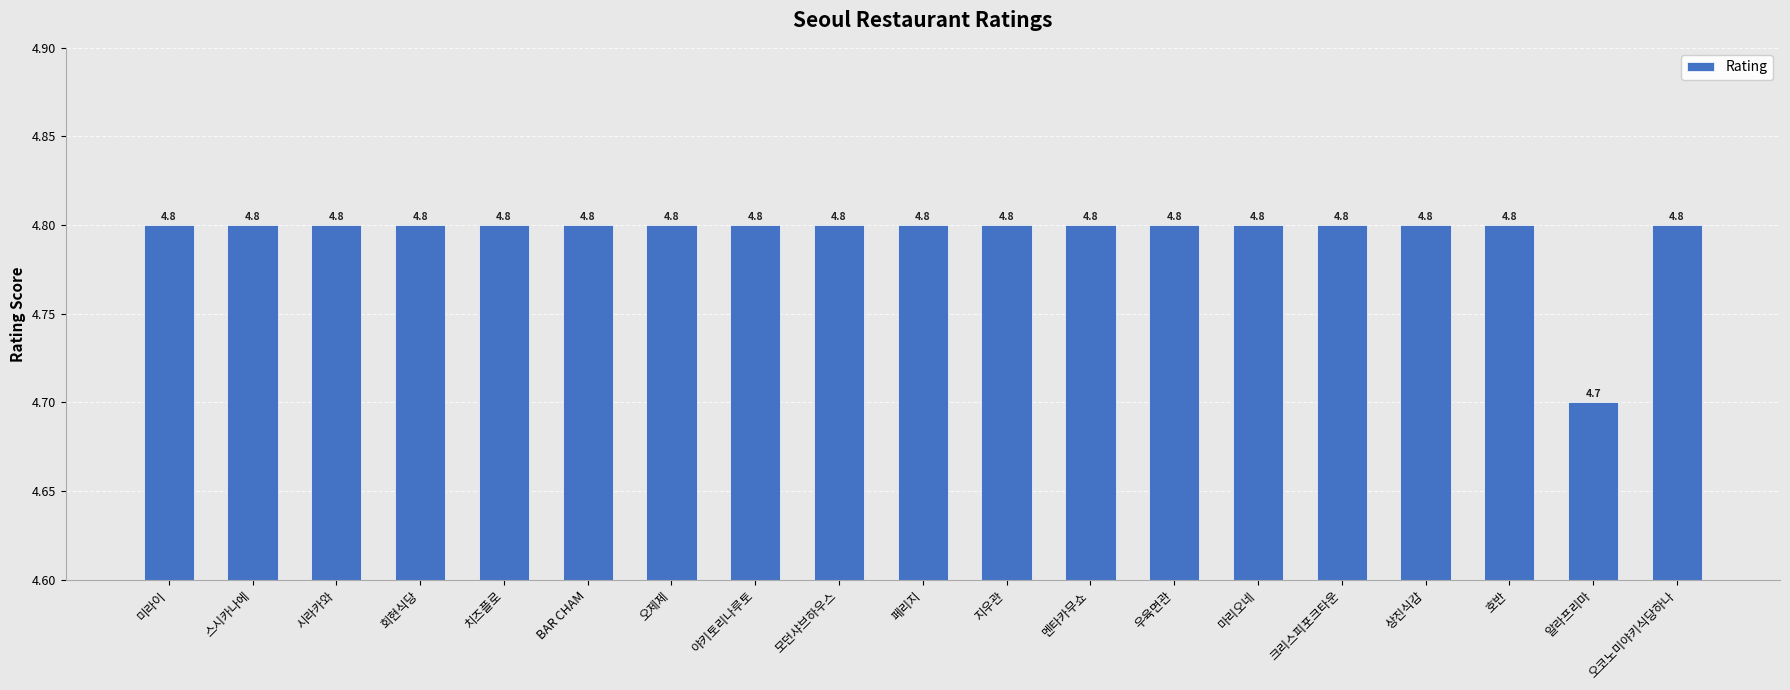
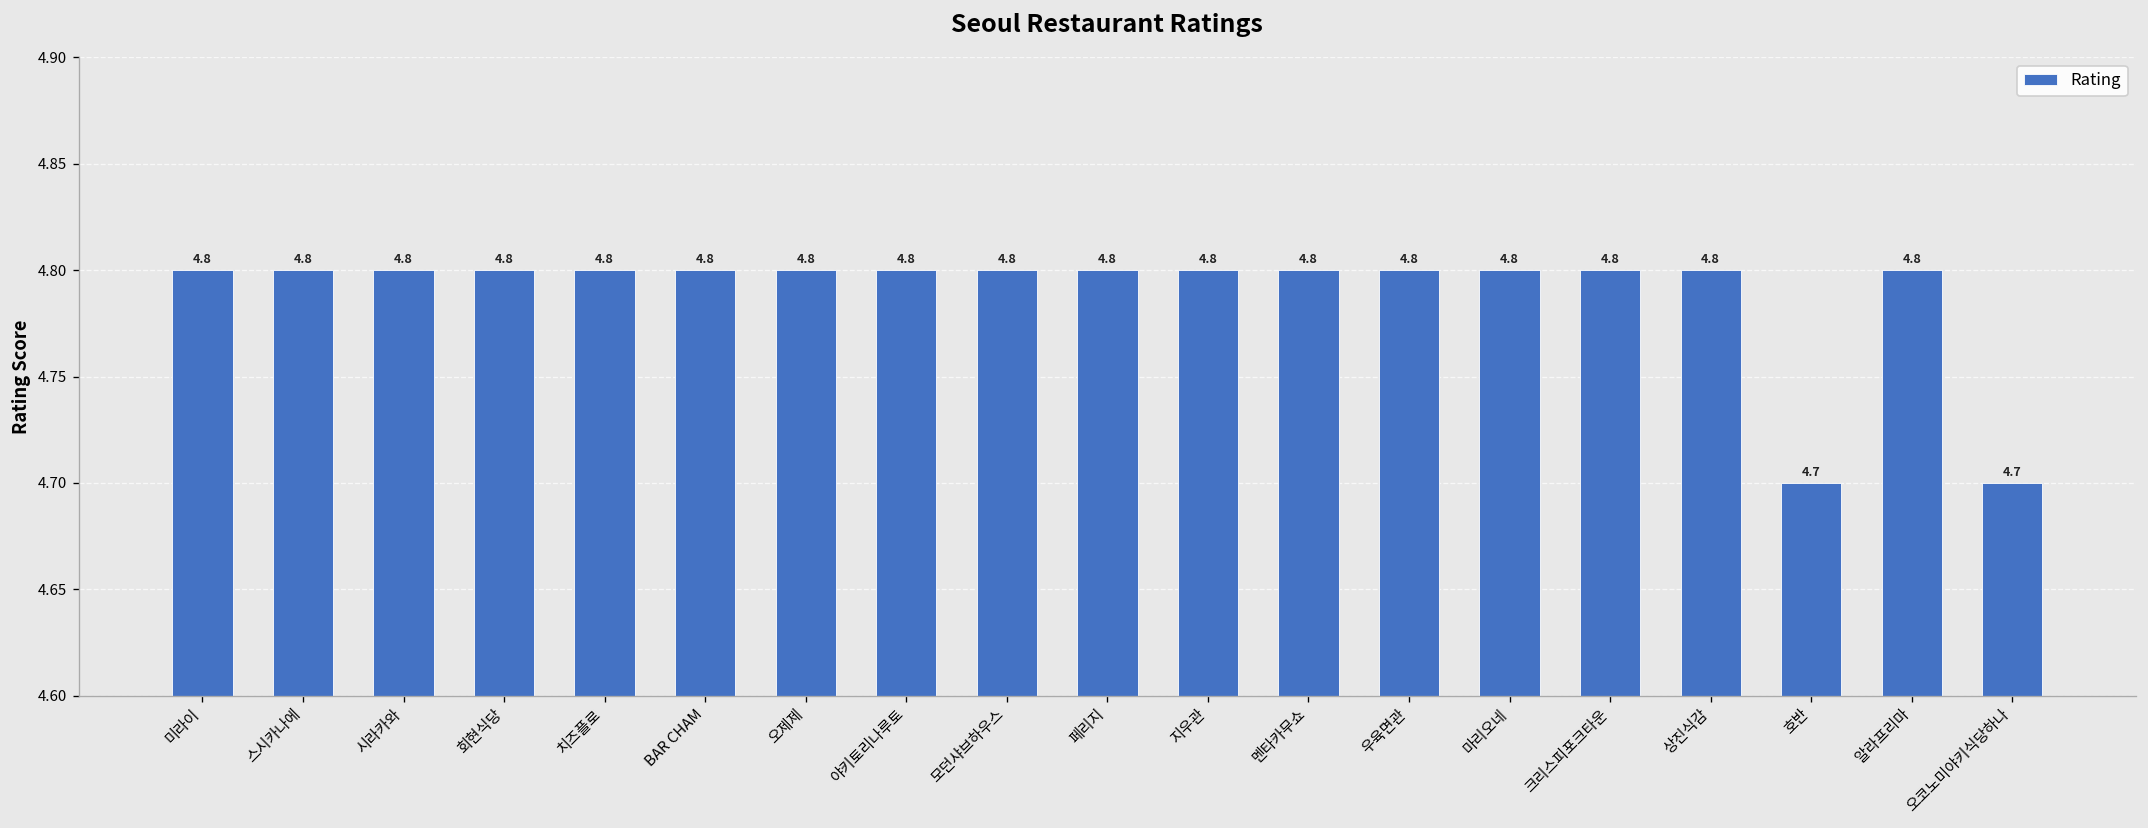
호반: 4.8 -> 4.7
알라프리마: 4.7 -> 4.8
오코노미야키식당하나: 4.8 -> 4.7
